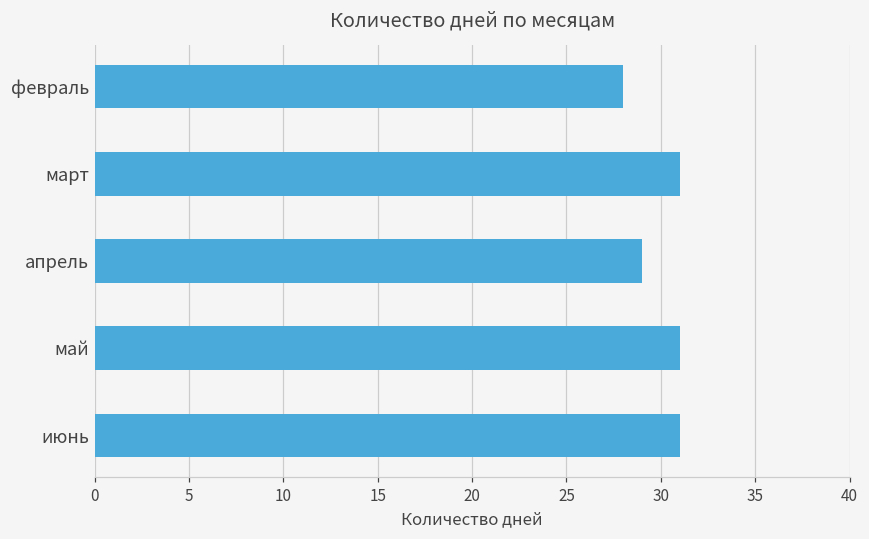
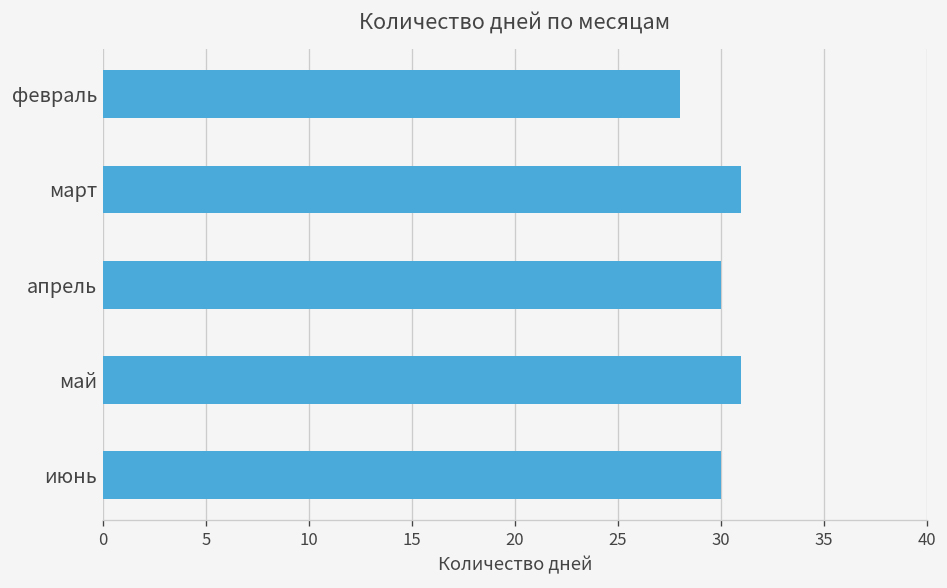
апрель: 29 -> 30
июнь: 31 -> 30
